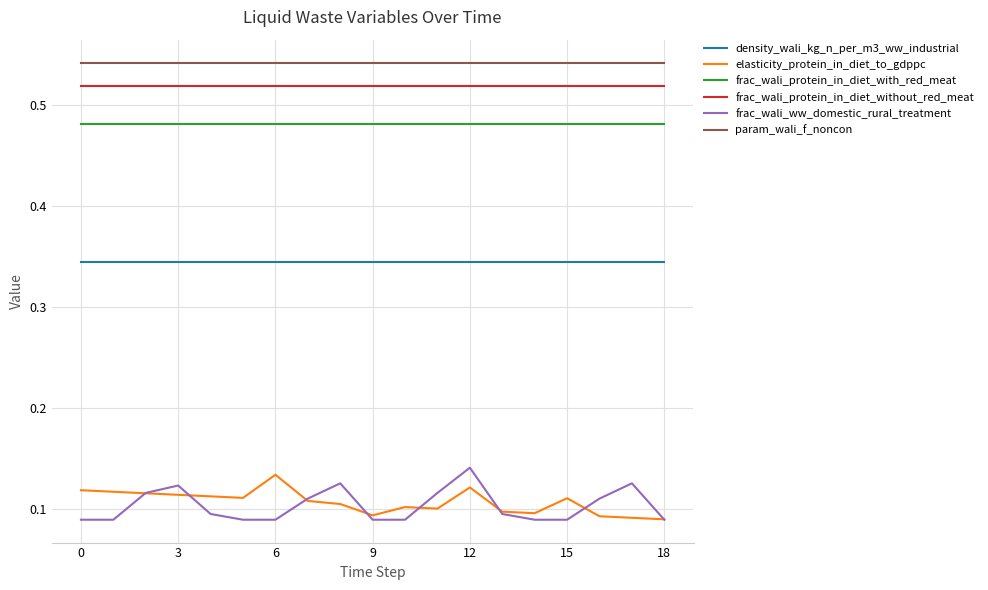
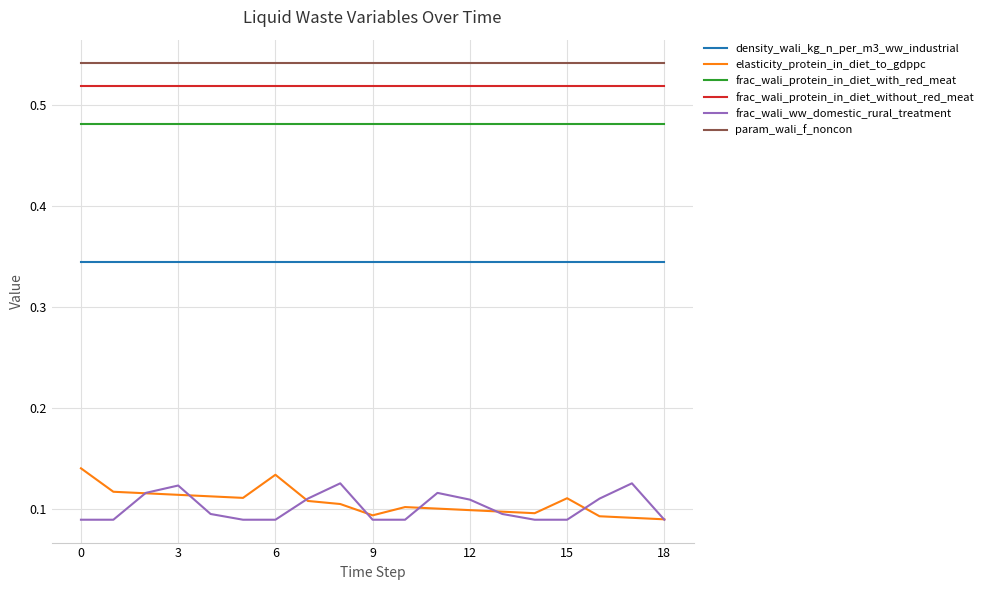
elasticity_protein_in_diet_to_gdppc, 0: 0.118 -> 0.140
elasticity_protein_in_diet_to_gdppc, 12: 0.121 -> 0.099
frac_wali_ww_domestic_rural_treatment, 12: 0.141 -> 0.109
